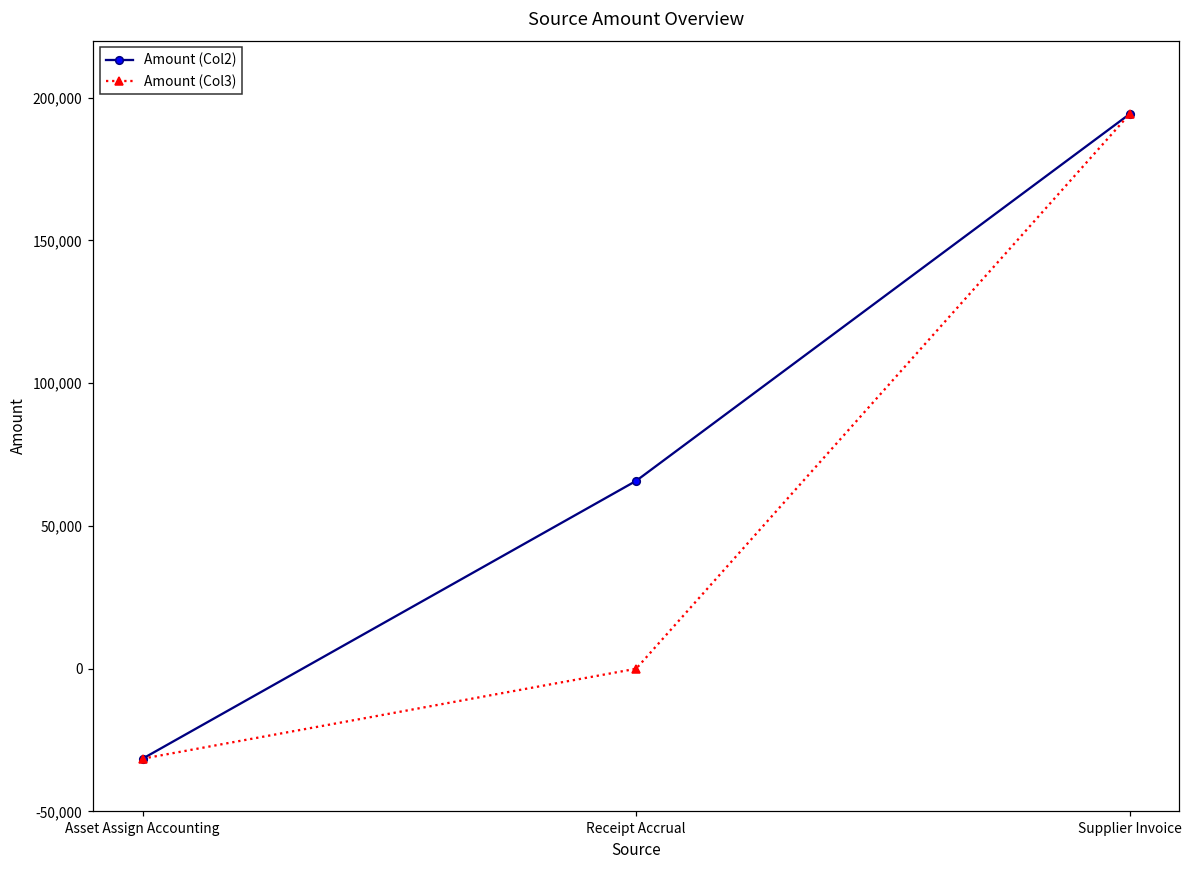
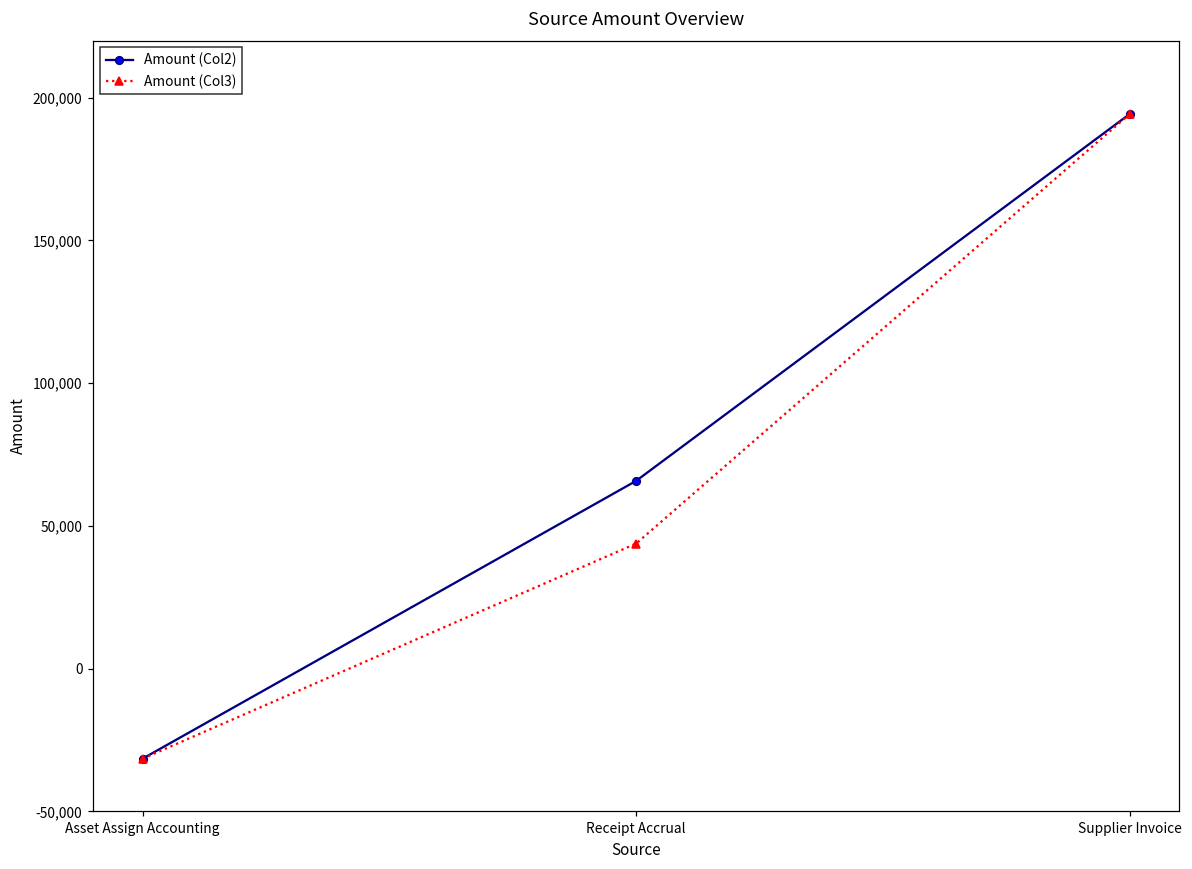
Amount (Col3), Receipt Accrual: 0 -> 44,000
